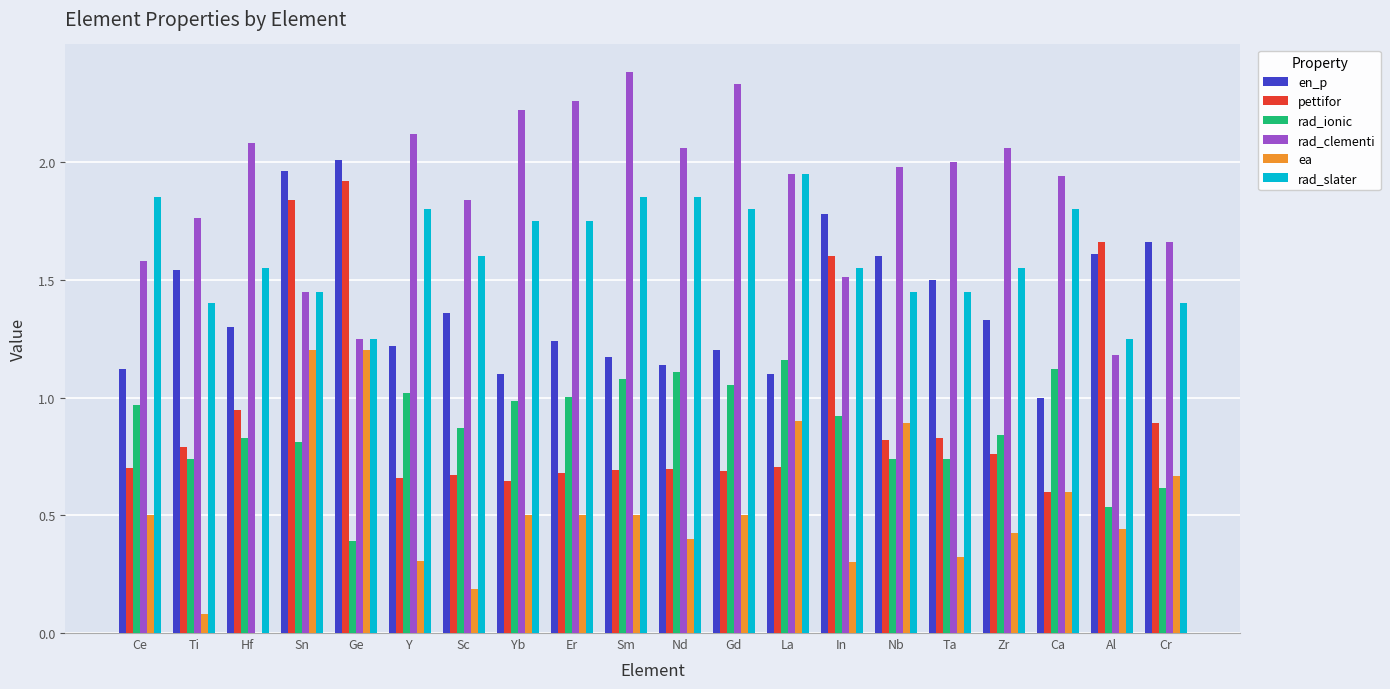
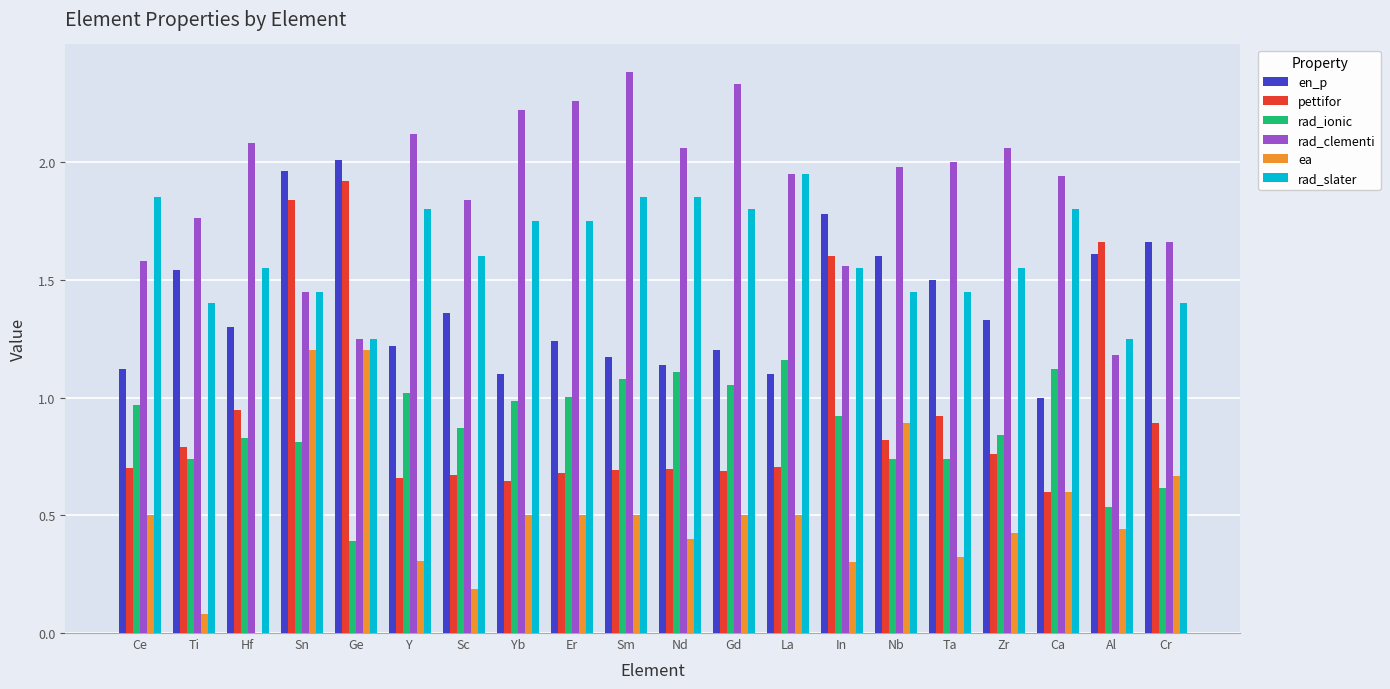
ea, La: 0.9 -> 0.5
rad_clementi, In: 1.51 -> 1.56
pettifor, Ta: 0.83 -> 0.92
